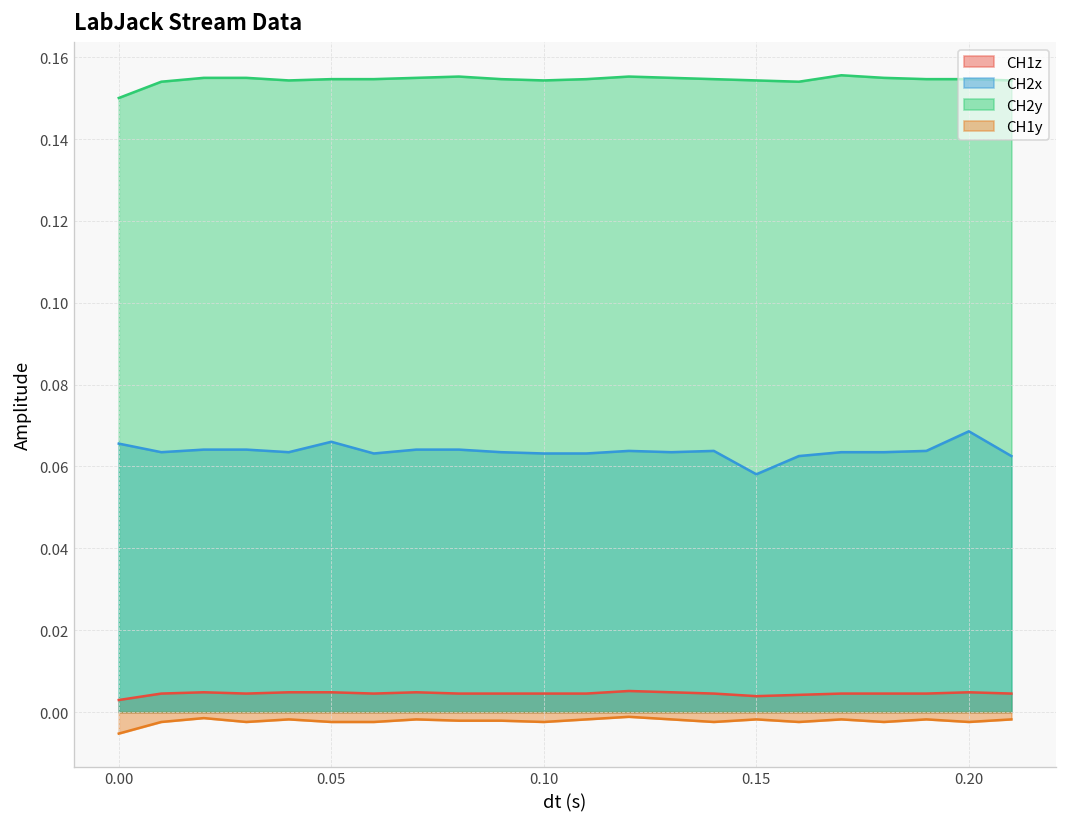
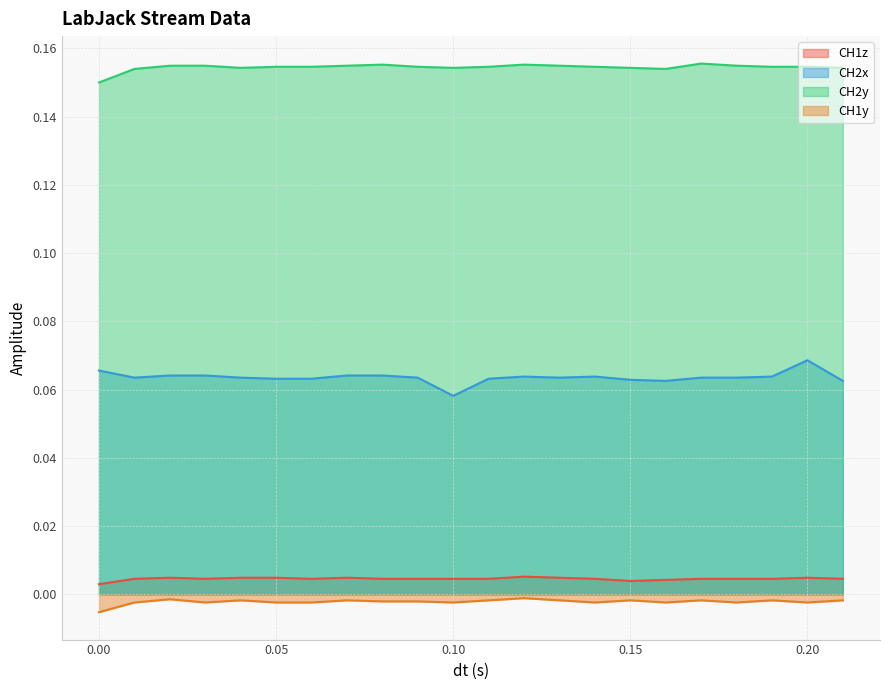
CH2x, 0.05: 0.066 -> 0.063
CH2x, 0.10: 0.063 -> 0.058
CH2x, 0.15: 0.058 -> 0.063
